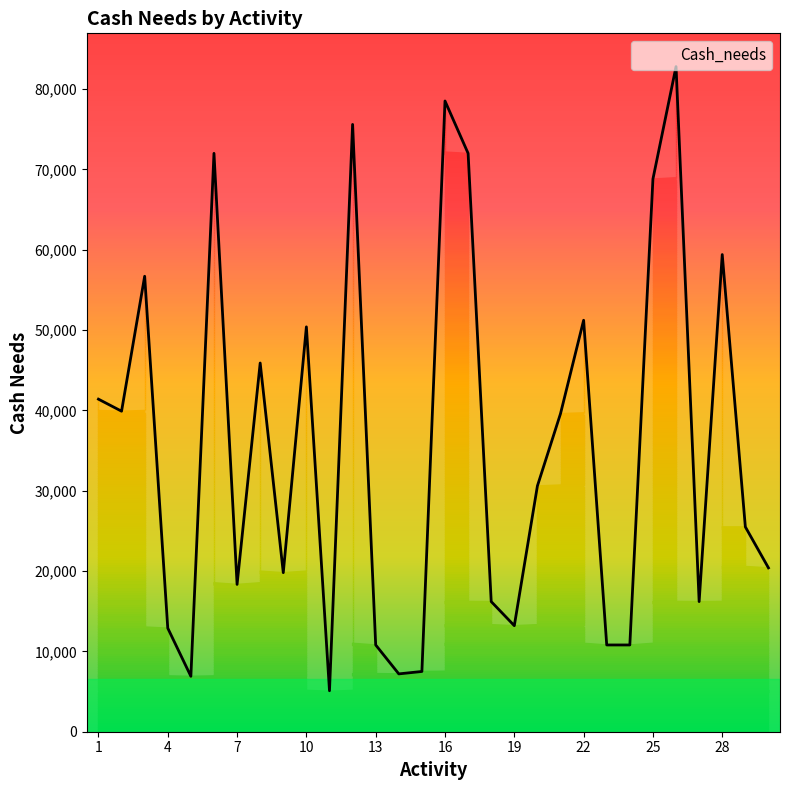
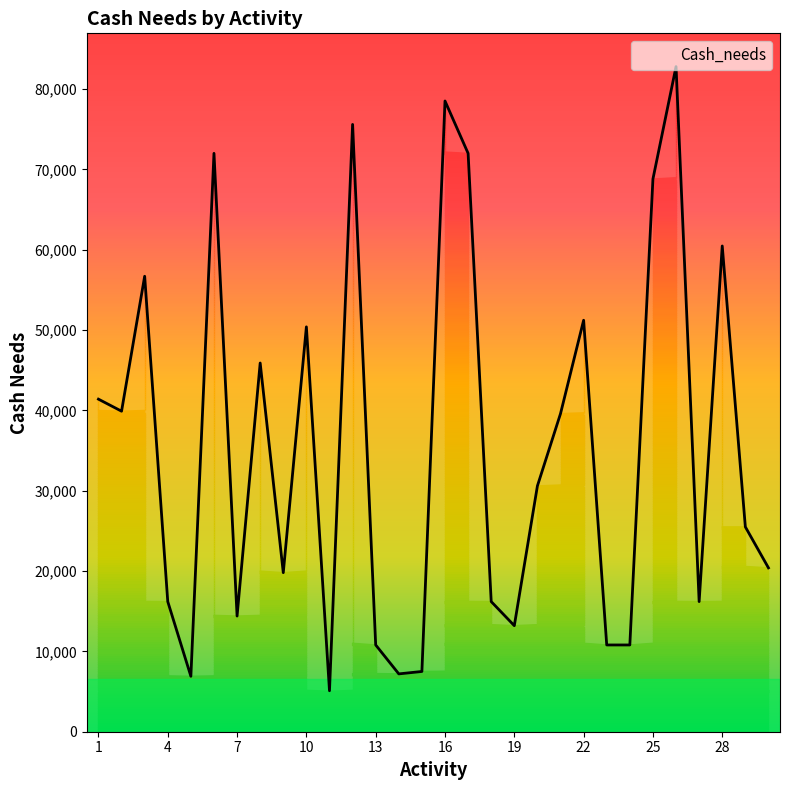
Cash_needs, 4: 13,000 -> 16,000
Cash_needs, 7: 18,000 -> 14,000
Cash_needs, 28: 59,000 -> 60,000
